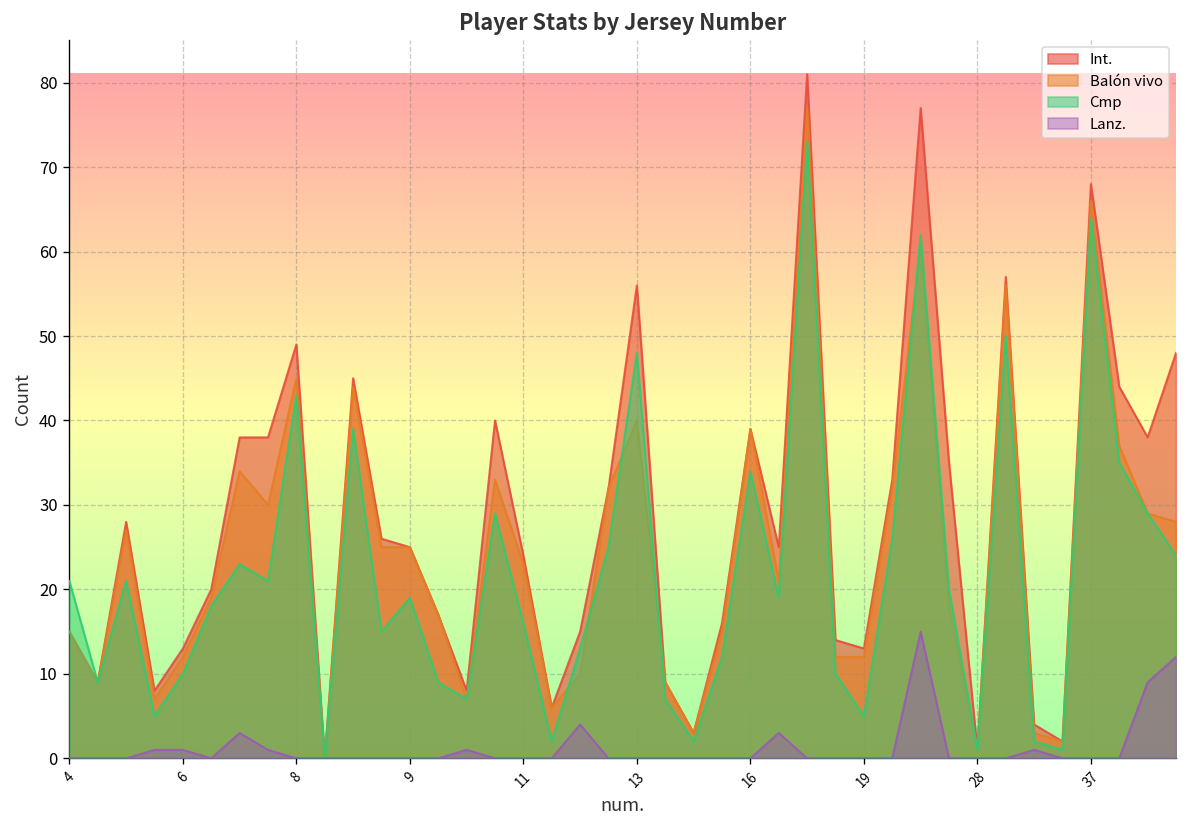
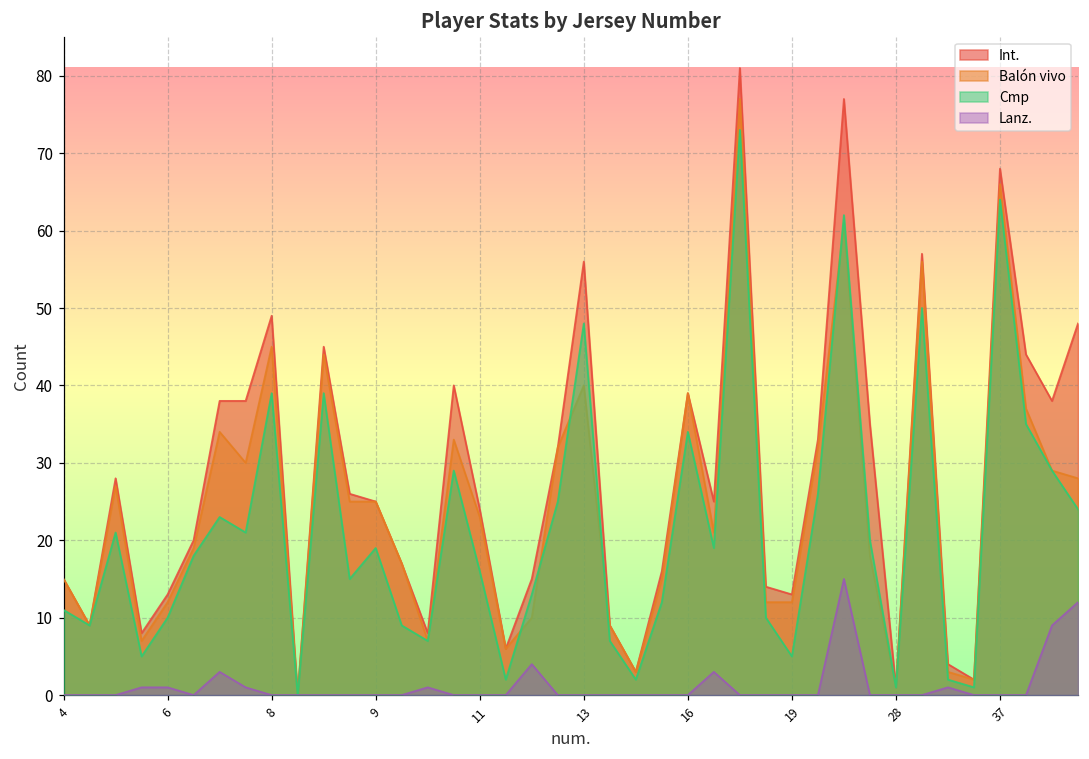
Cmp, 4: 21 -> 11
Cmp, 8: 43 -> 39
